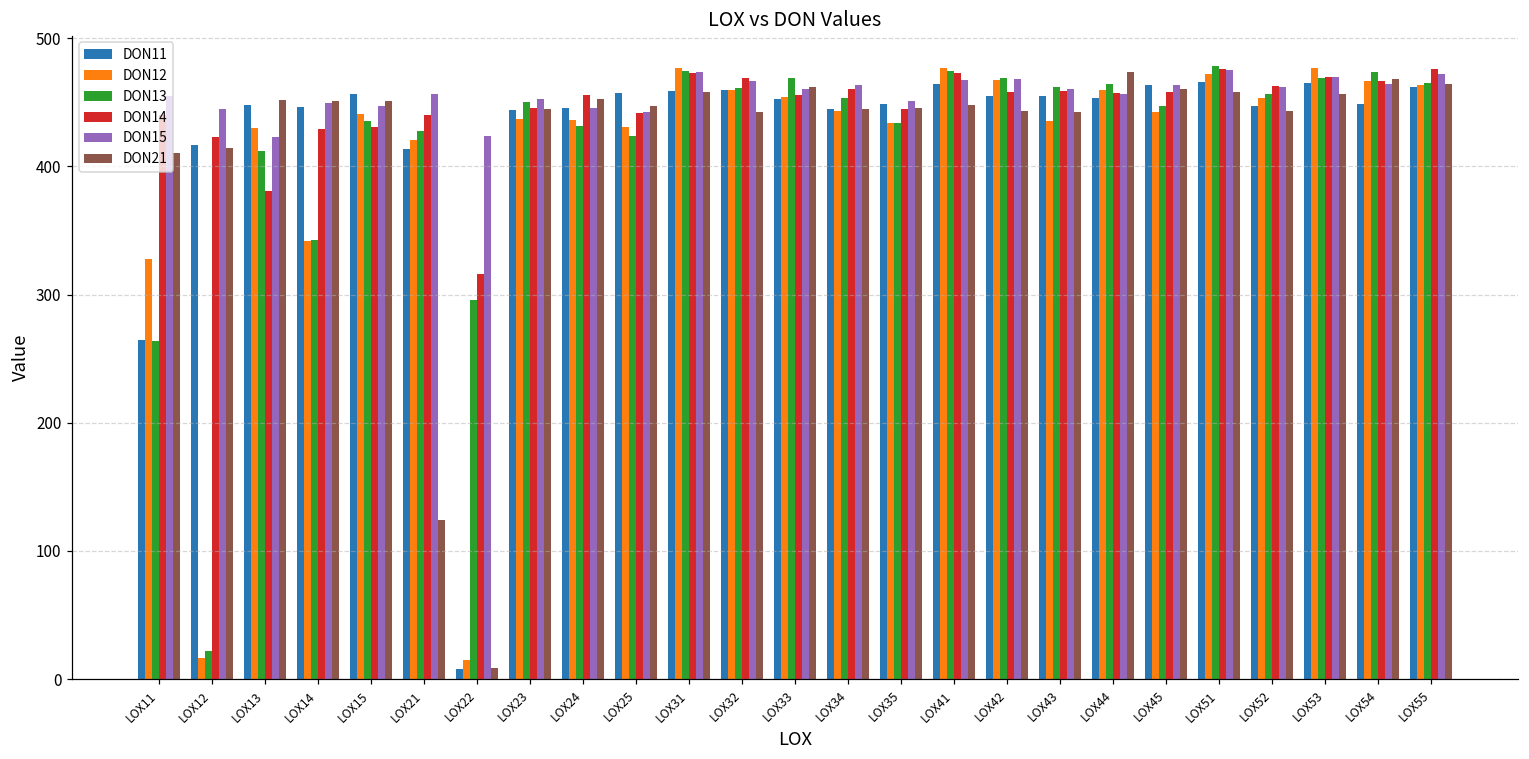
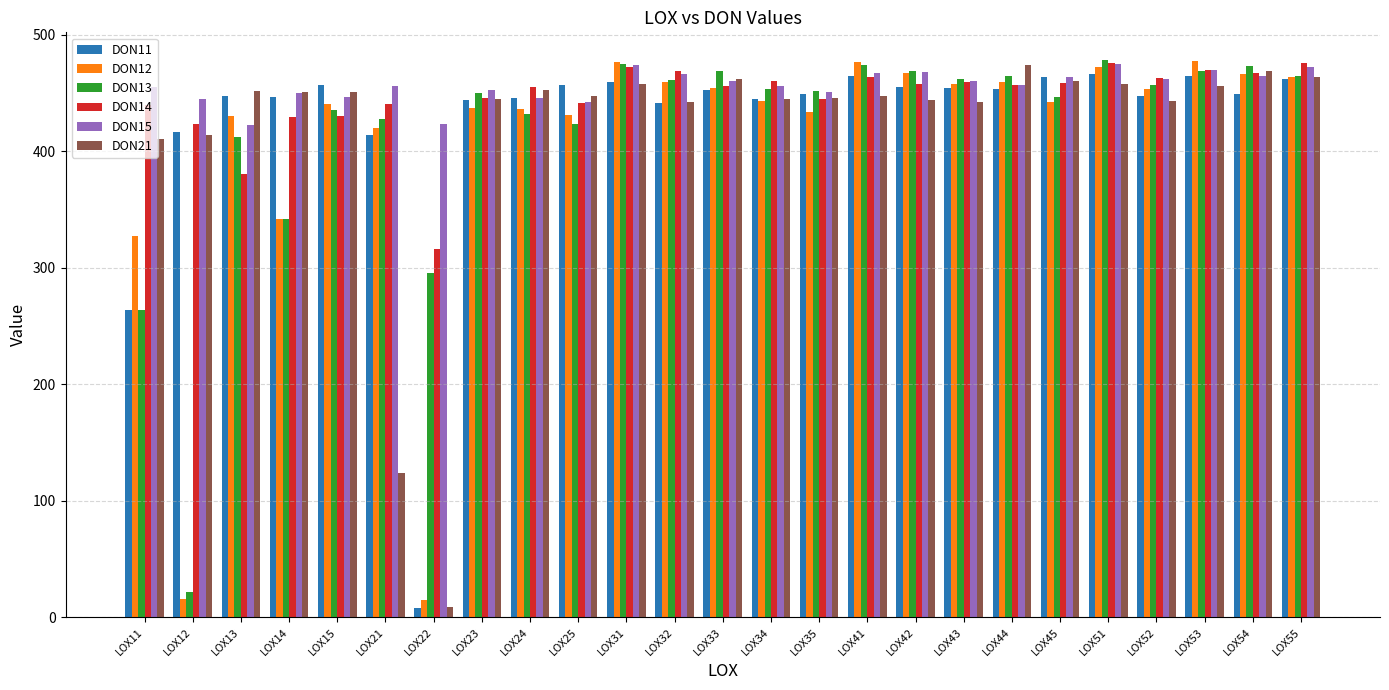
DON11, LOX32: 459 -> 442
DON15, LOX34: 463 -> 456
DON13, LOX35: 434 -> 452
DON14, LOX41: 473 -> 464
DON12, LOX43: 435 -> 458
